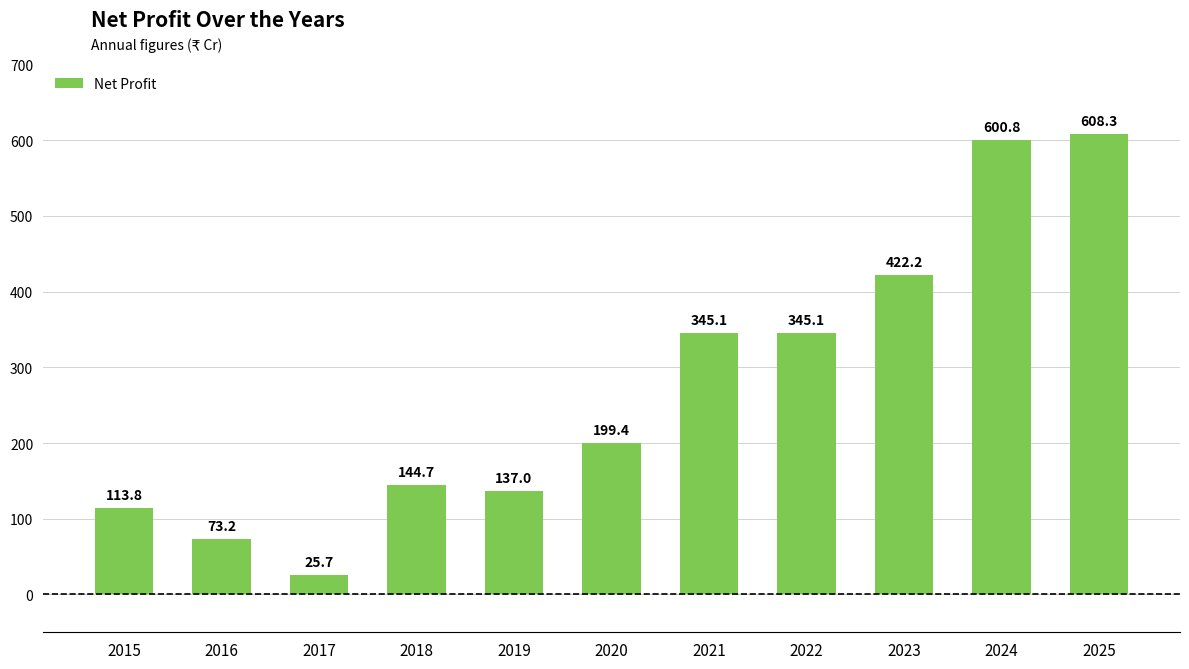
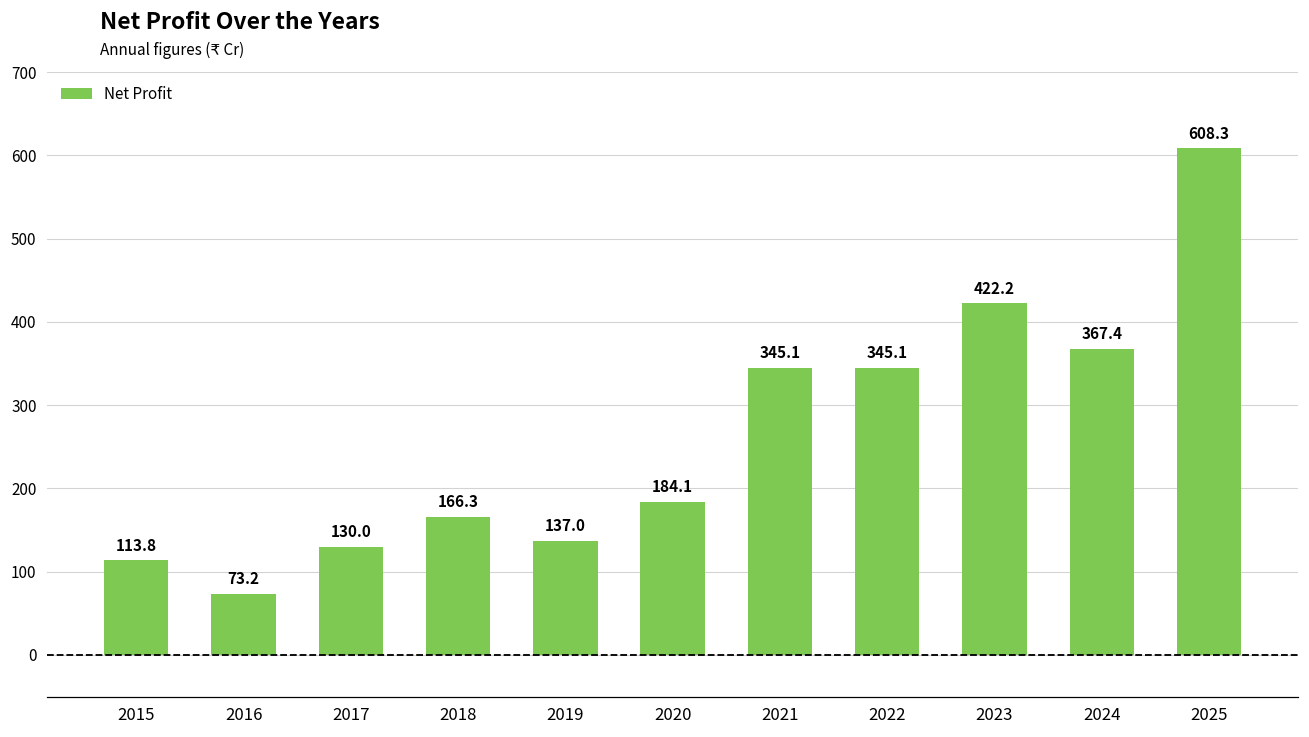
2017: 25.7 -> 130.0
2018: 144.7 -> 166.3
2020: 199.4 -> 184.1
2024: 600.8 -> 367.4
